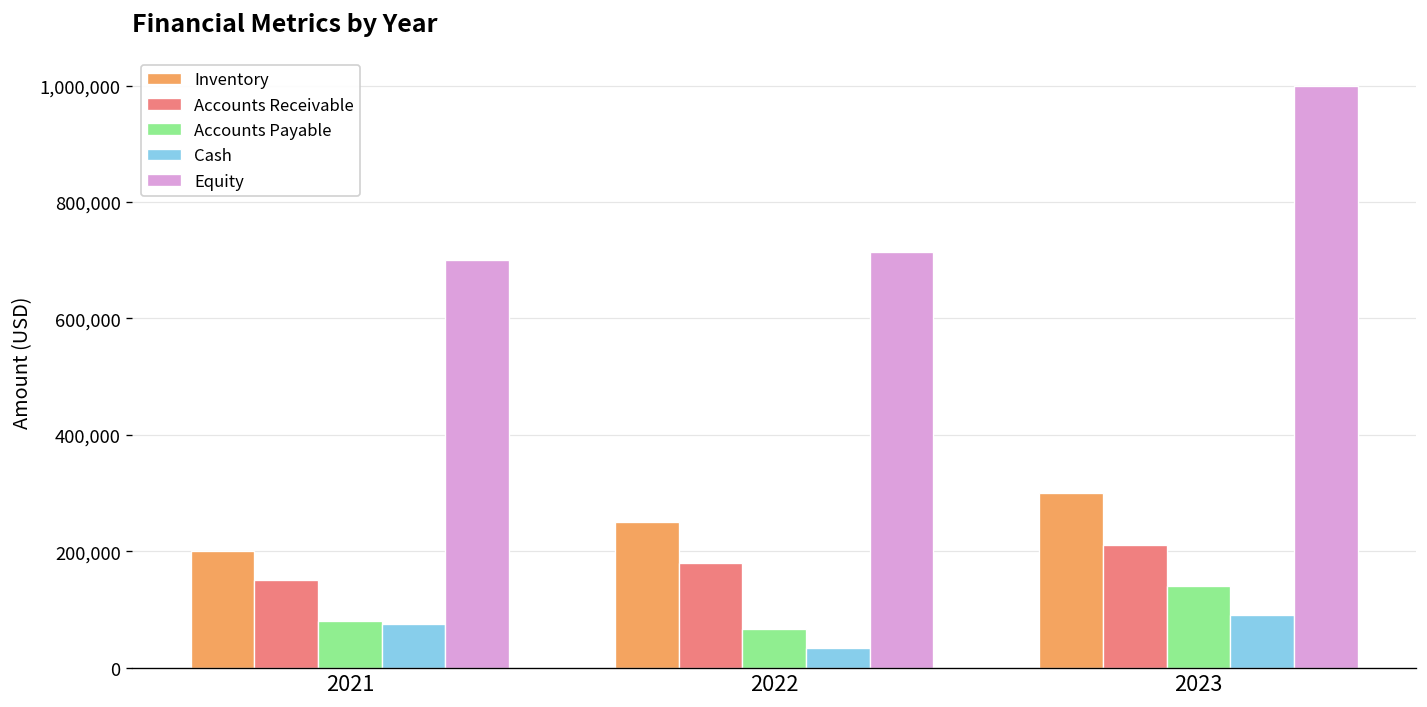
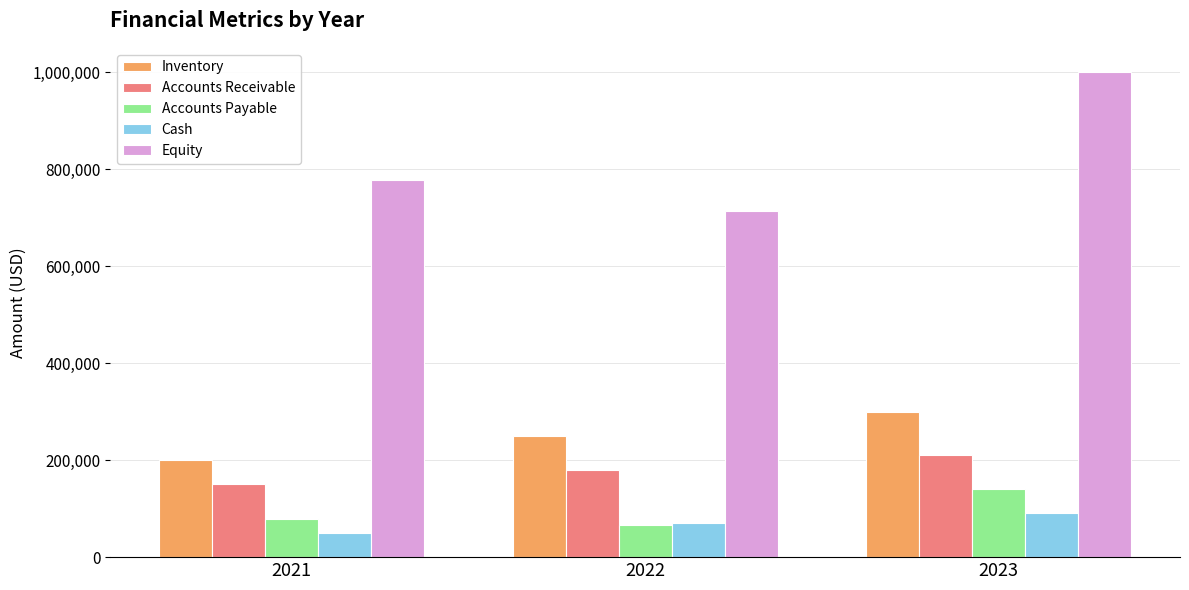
Cash, 2021: 70,000 -> 50,000
Equity, 2021: 700,000 -> 780,000
Cash, 2022: 30,000 -> 70,000
